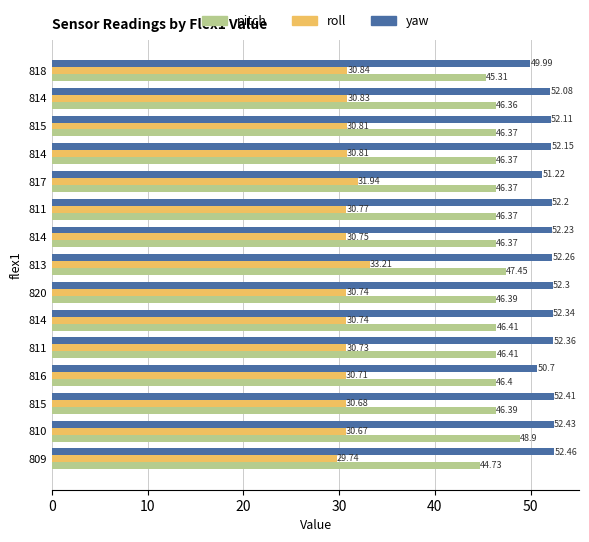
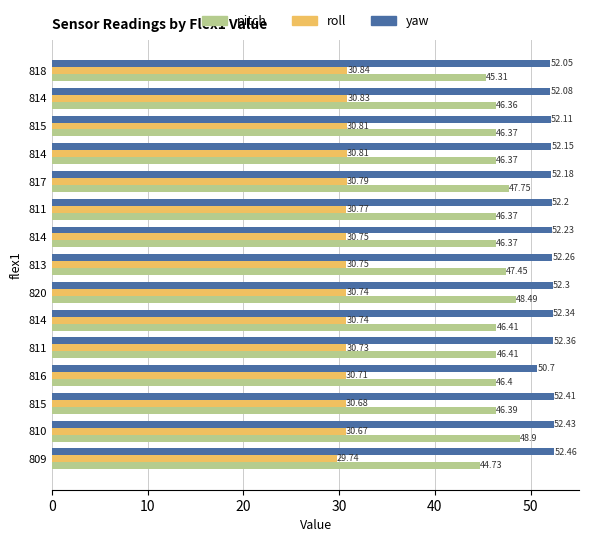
yaw, 818: 49.99 -> 52.05
yaw, 817: 51.22 -> 52.18
roll, 817: 31.94 -> 30.79
pitch, 817: 46.37 -> 47.75
roll, 813: 33.21 -> 30.75
pitch, 820: 46.39 -> 48.49
